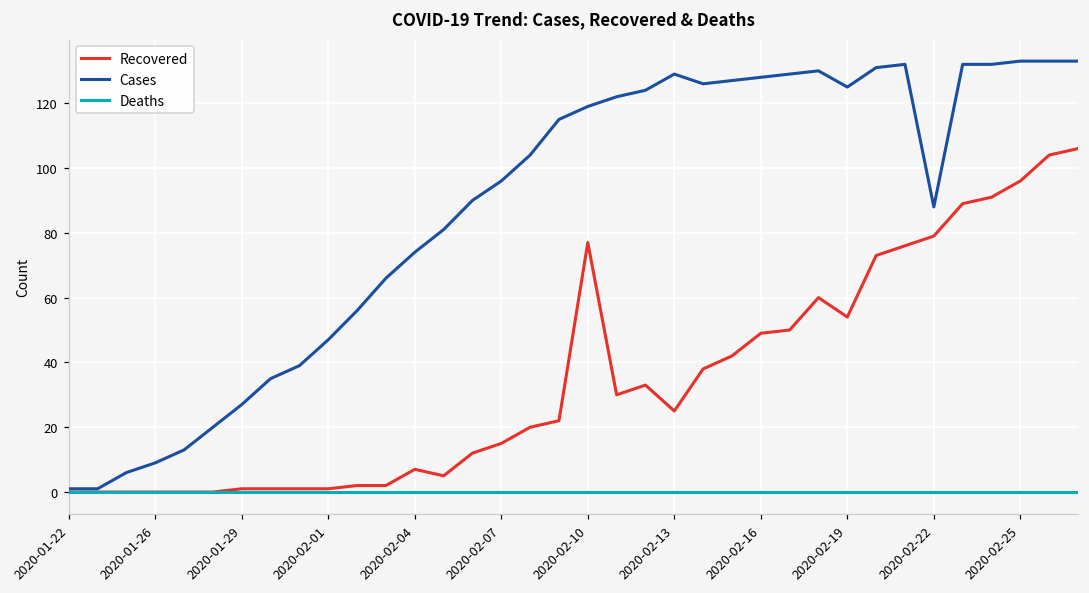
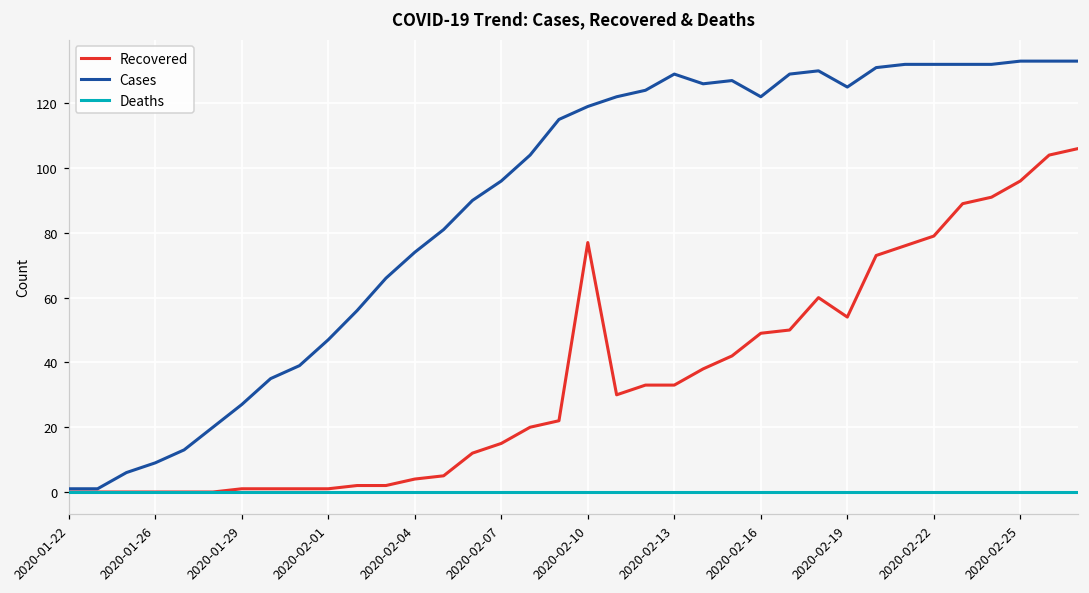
Recovered, 2020-02-04: 7 -> 4
Recovered, 2020-02-13: 25 -> 33
Cases, 2020-02-16: 128 -> 122
Cases, 2020-02-22: 88 -> 132
